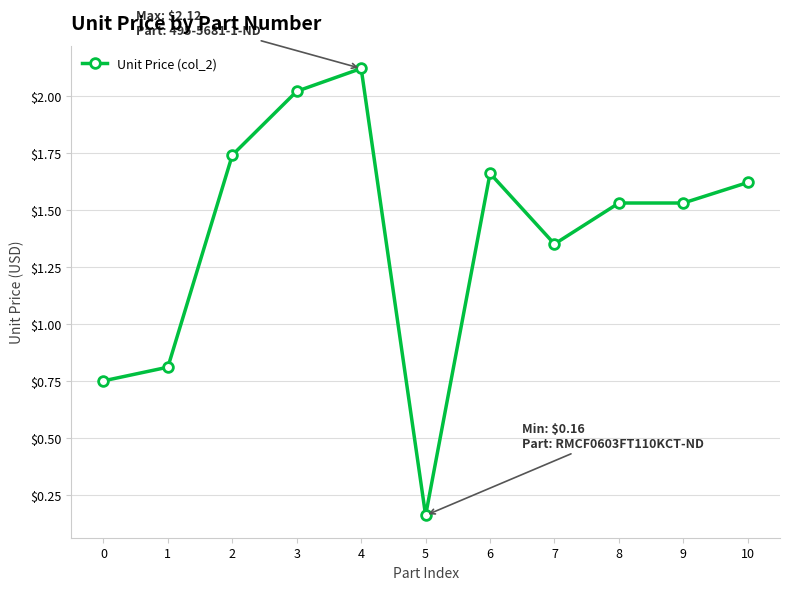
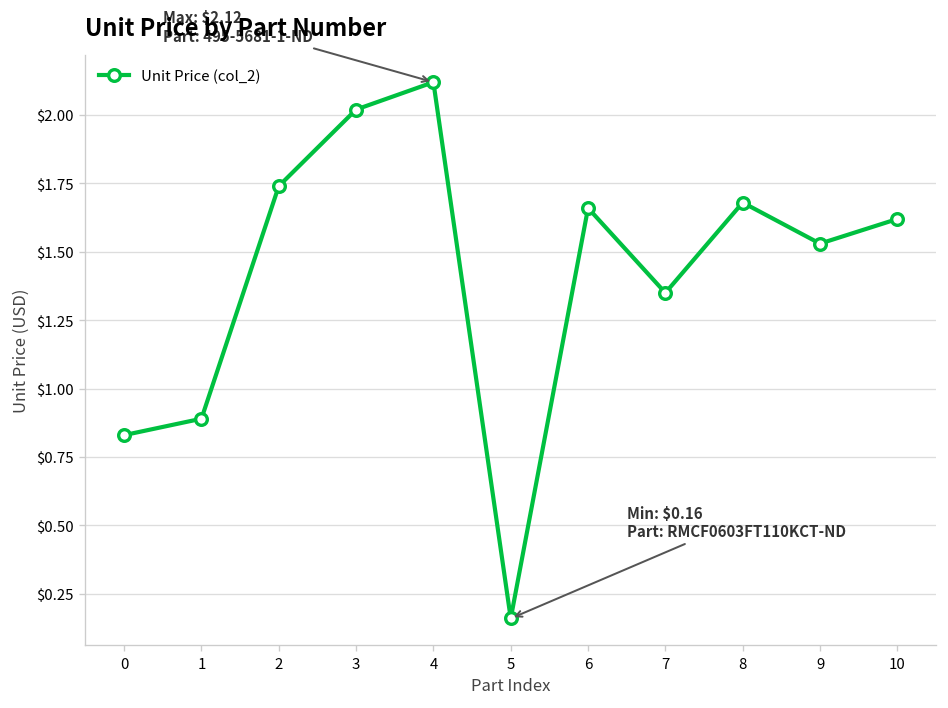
0: $0.75 -> $0.83
1: $0.81 -> $0.89
8: $1.53 -> $1.68
